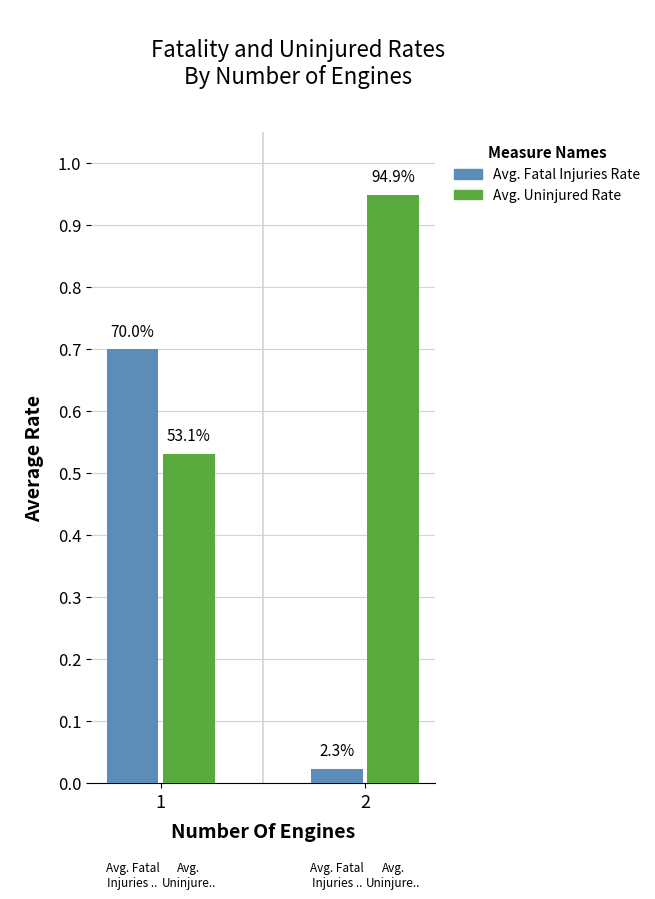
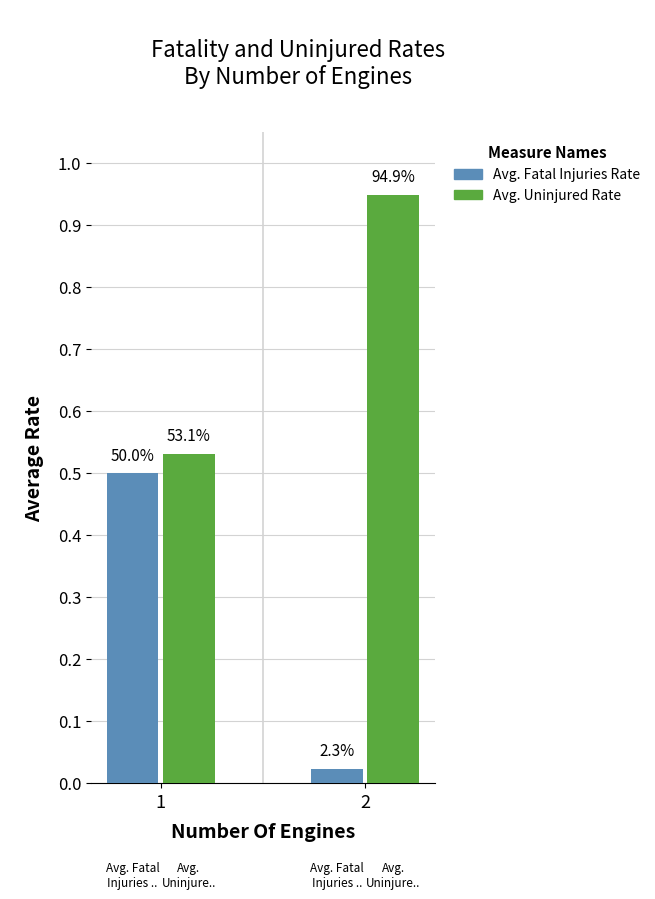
Avg. Fatal Injuries Rate, 1: 70.0% -> 50.0%
